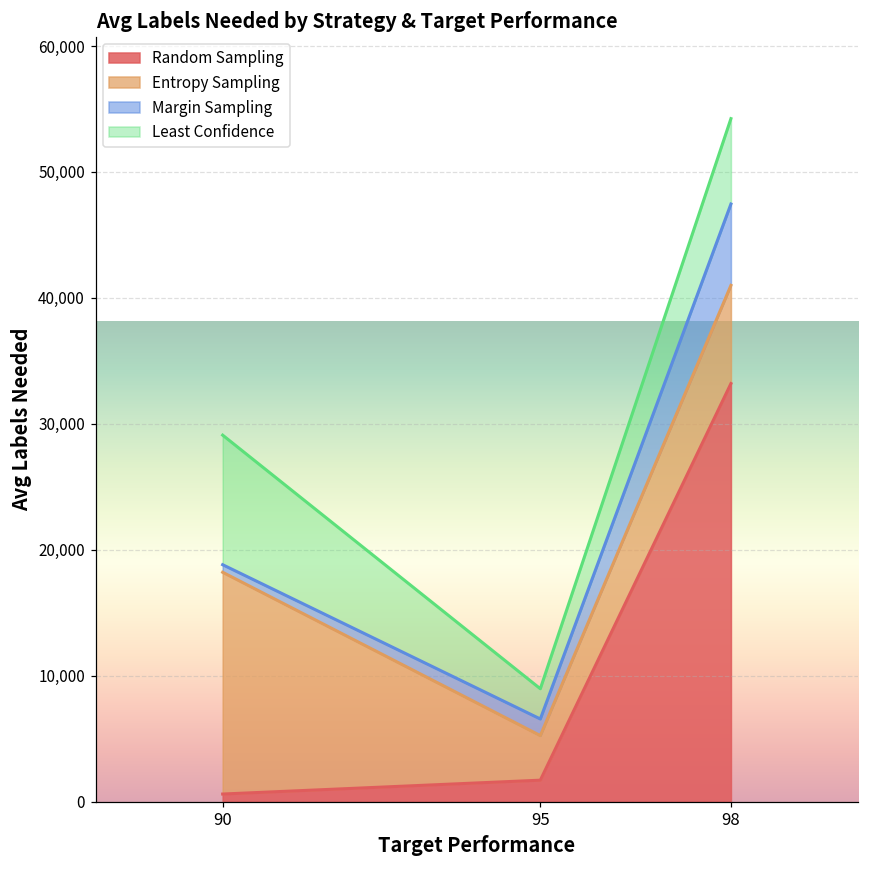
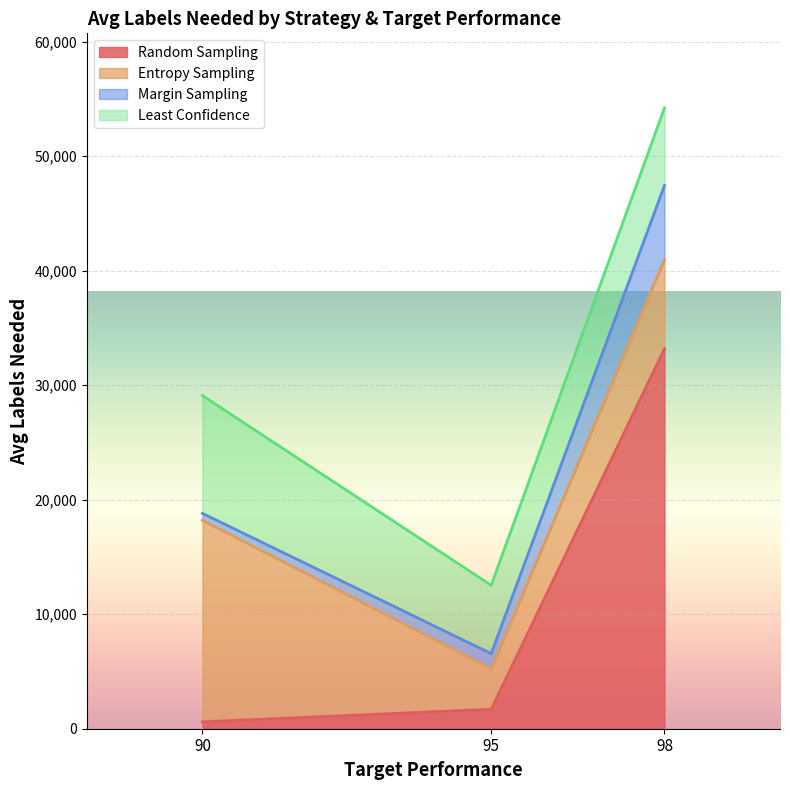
Least Confidence, 95: 2,400 -> 6,000
